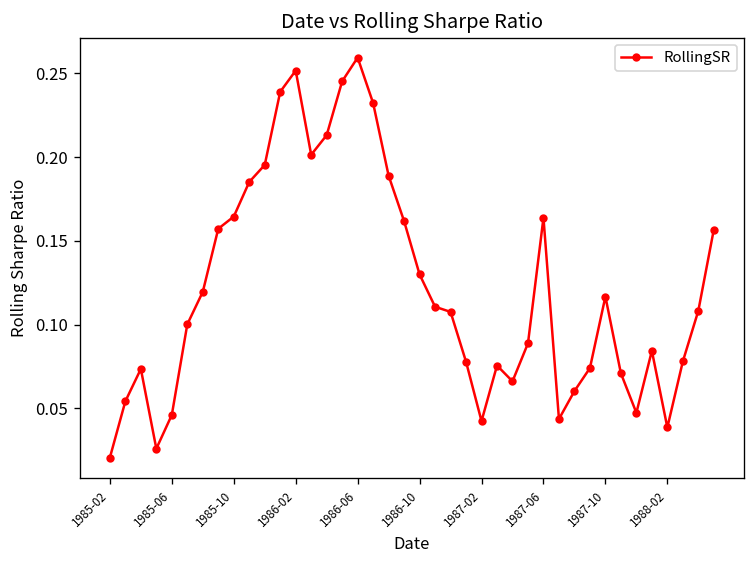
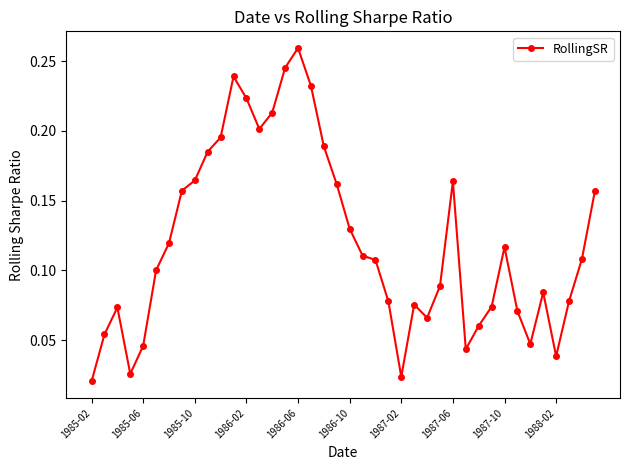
1986-02: 0.252 -> 0.223
1987-02: 0.042 -> 0.024
